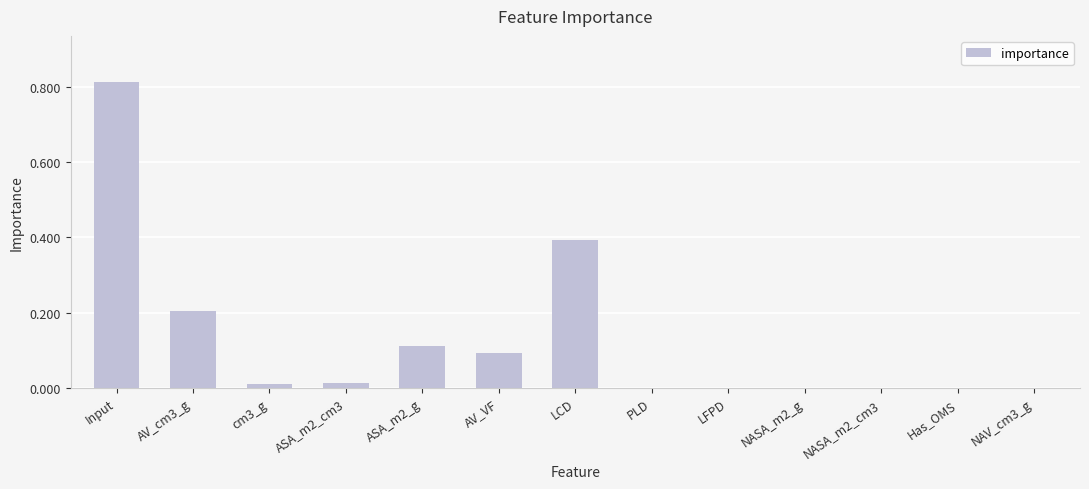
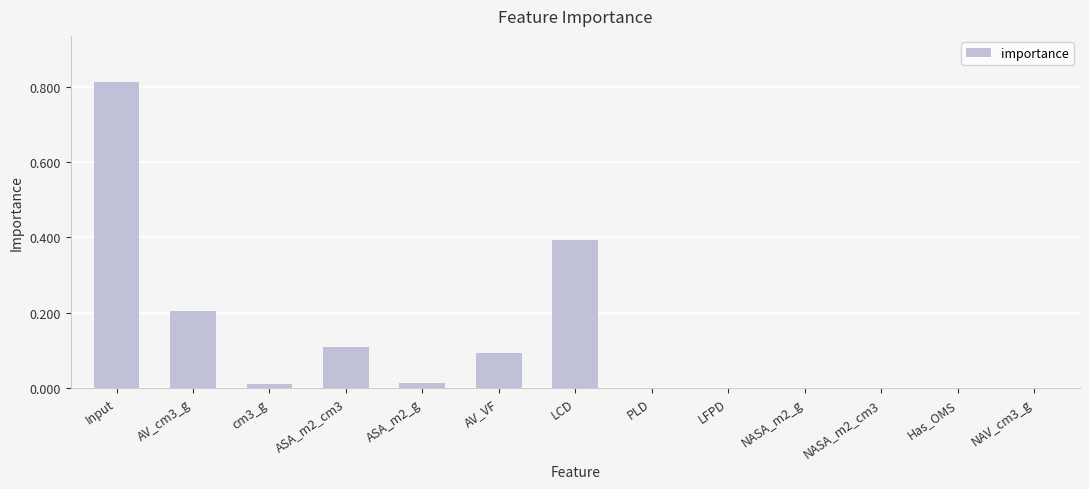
ASA_m2_cm3: 0.01 -> 0.11
ASA_m2_g: 0.11 -> 0.01
